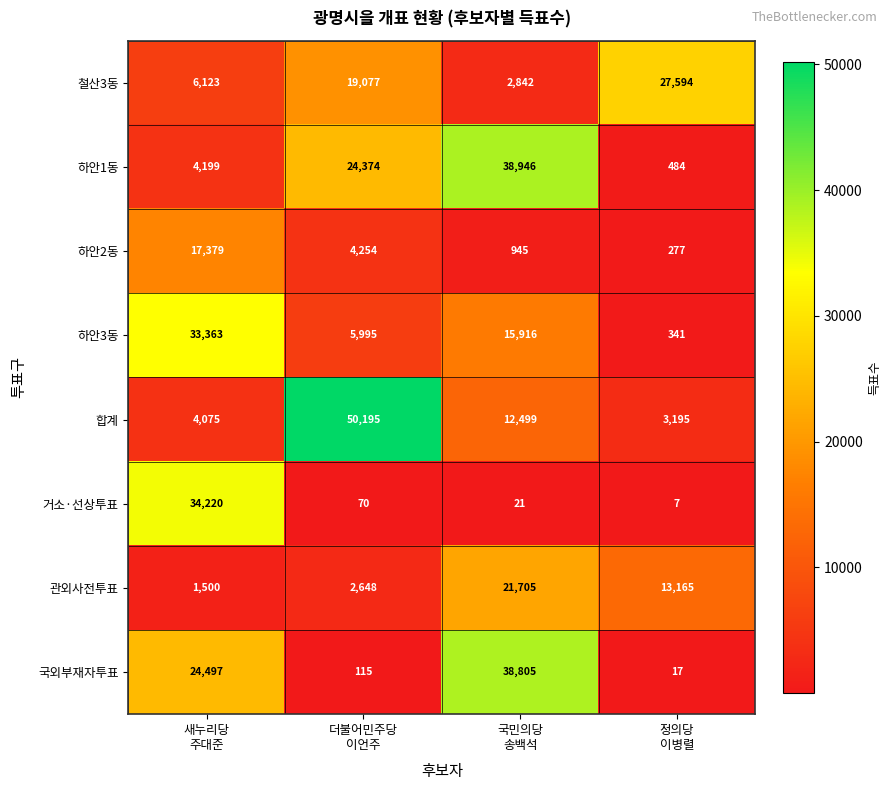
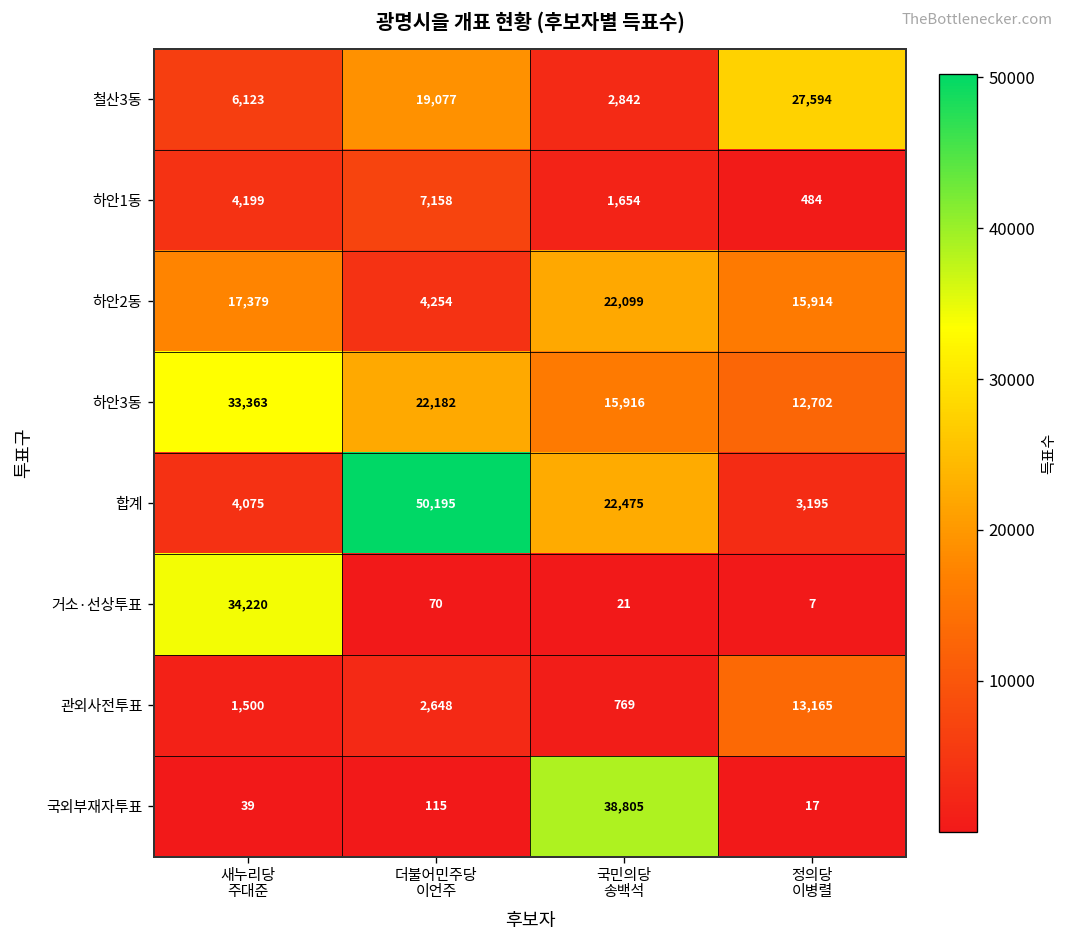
하안1동, 더불어민주당 이언주: 24,374 -> 7,158
하안1동, 국민의당 송백석: 38,946 -> 1,654
하안2동, 국민의당 송백석: 945 -> 22,099
하안2동, 정의당 이병렬: 277 -> 15,914
하안3동, 더불어민주당 이언주: 5,995 -> 22,182
하안3동, 정의당 이병렬: 341 -> 12,702
합계, 국민의당 송백석: 12,499 -> 22,475
관외사전투표, 국민의당 송백석: 21,705 -> 769
국외부재자투표, 새누리당 주대준: 24,497 -> 39
